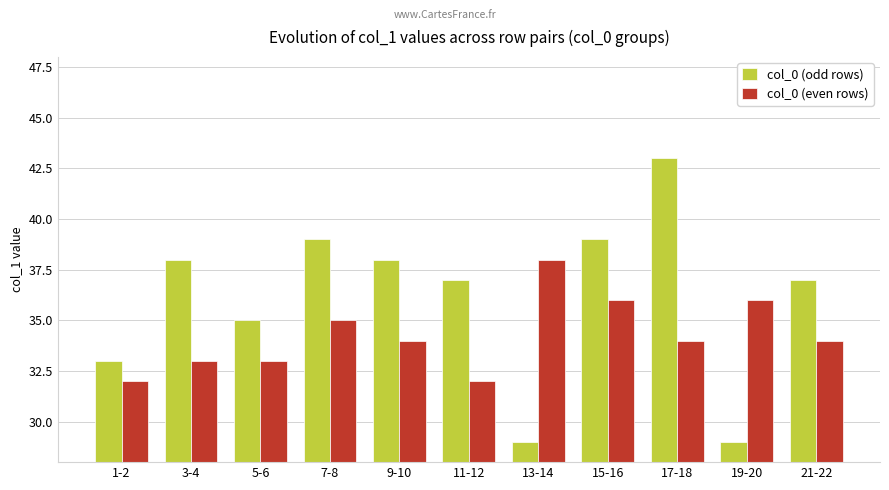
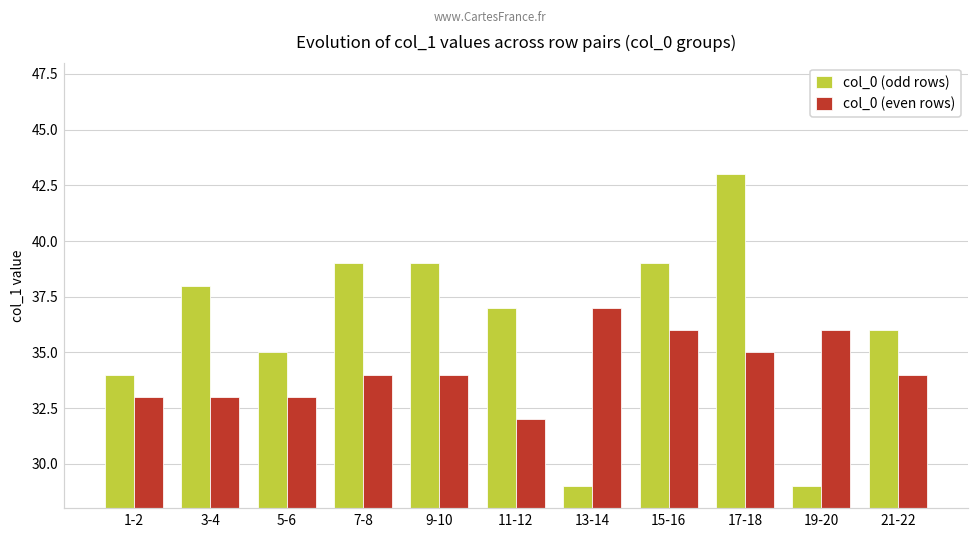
col_0 (odd rows), 1-2: 33 -> 34
col_0 (even rows), 1-2: 32 -> 33
col_0 (even rows), 7-8: 35 -> 34
col_0 (odd rows), 9-10: 38 -> 39
col_0 (even rows), 13-14: 38 -> 37
col_0 (even rows), 17-18: 34 -> 35
col_0 (odd rows), 21-22: 37 -> 36
